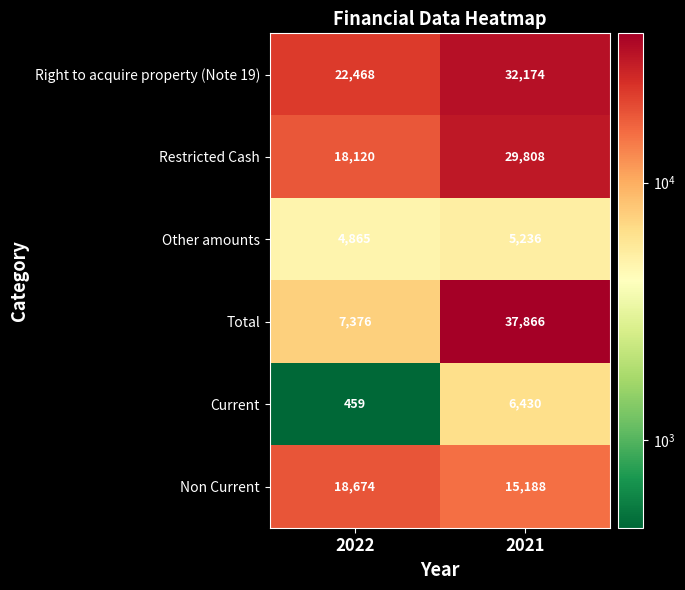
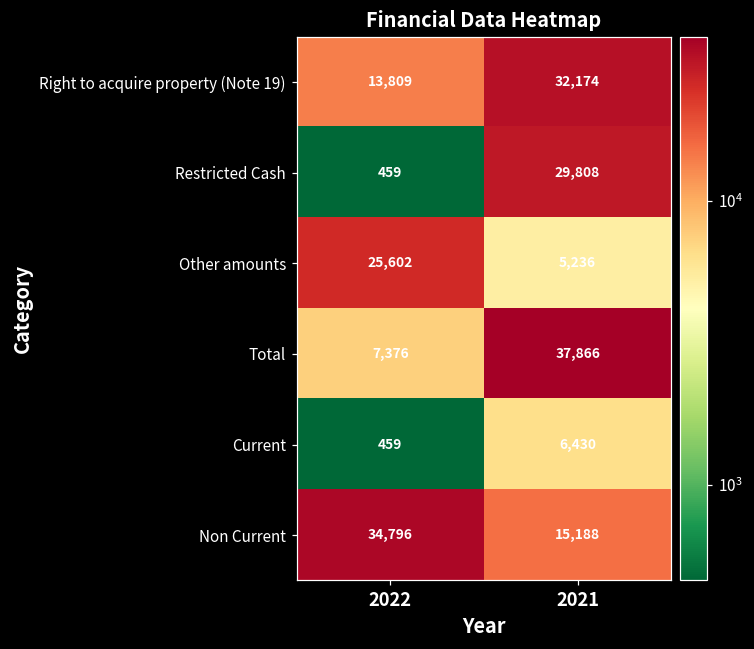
Right to acquire property (Note 19), 2022: 22,468 -> 13,809
Restricted Cash, 2022: 18,120 -> 459
Other amounts, 2022: 4,865 -> 25,602
Non Current, 2022: 18,674 -> 34,796
